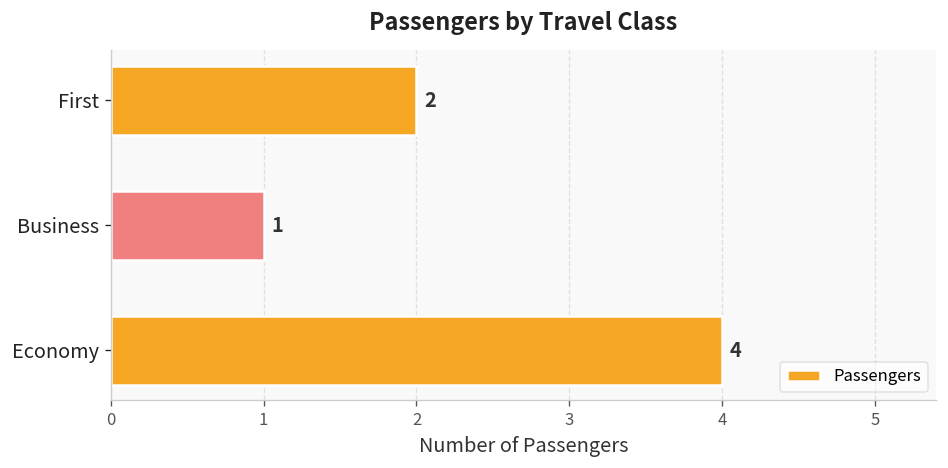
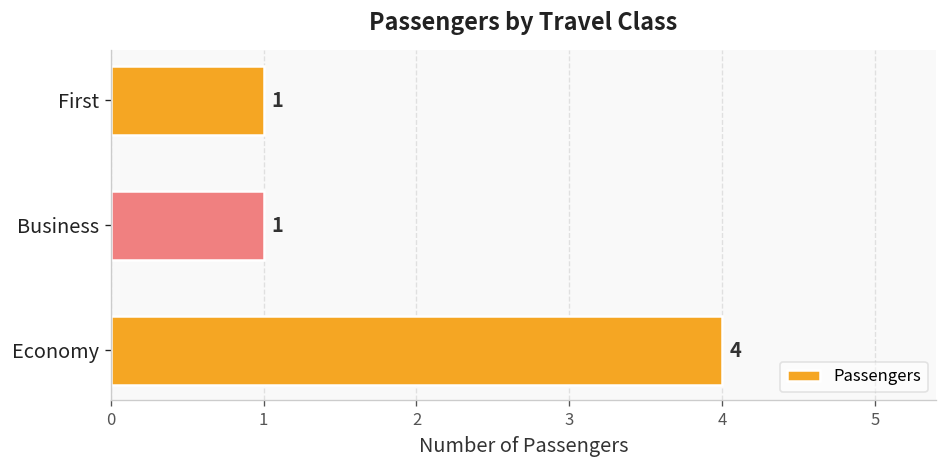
First: 2 -> 1
